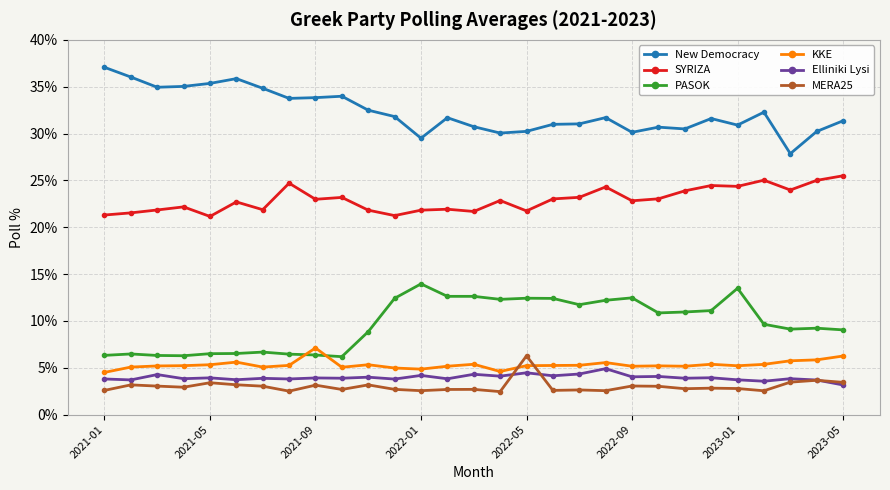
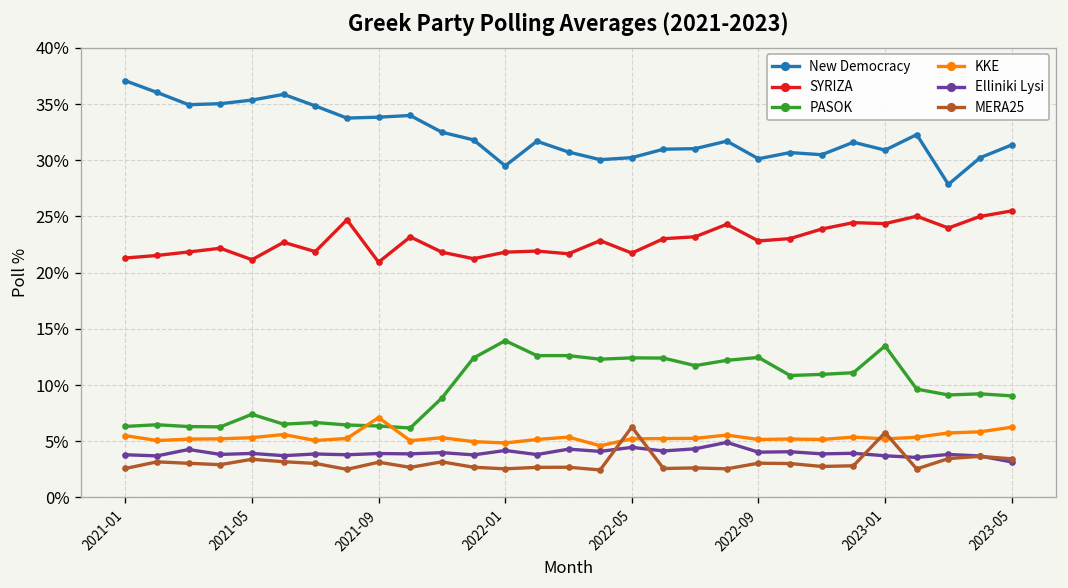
KKE, 2021-01: 5% -> 6%
PASOK, 2021-05: 6.5% -> 7.4%
SYRIZA, 2021-09: 23% -> 21%
MERA25, 2023-01: 3% -> 6%
